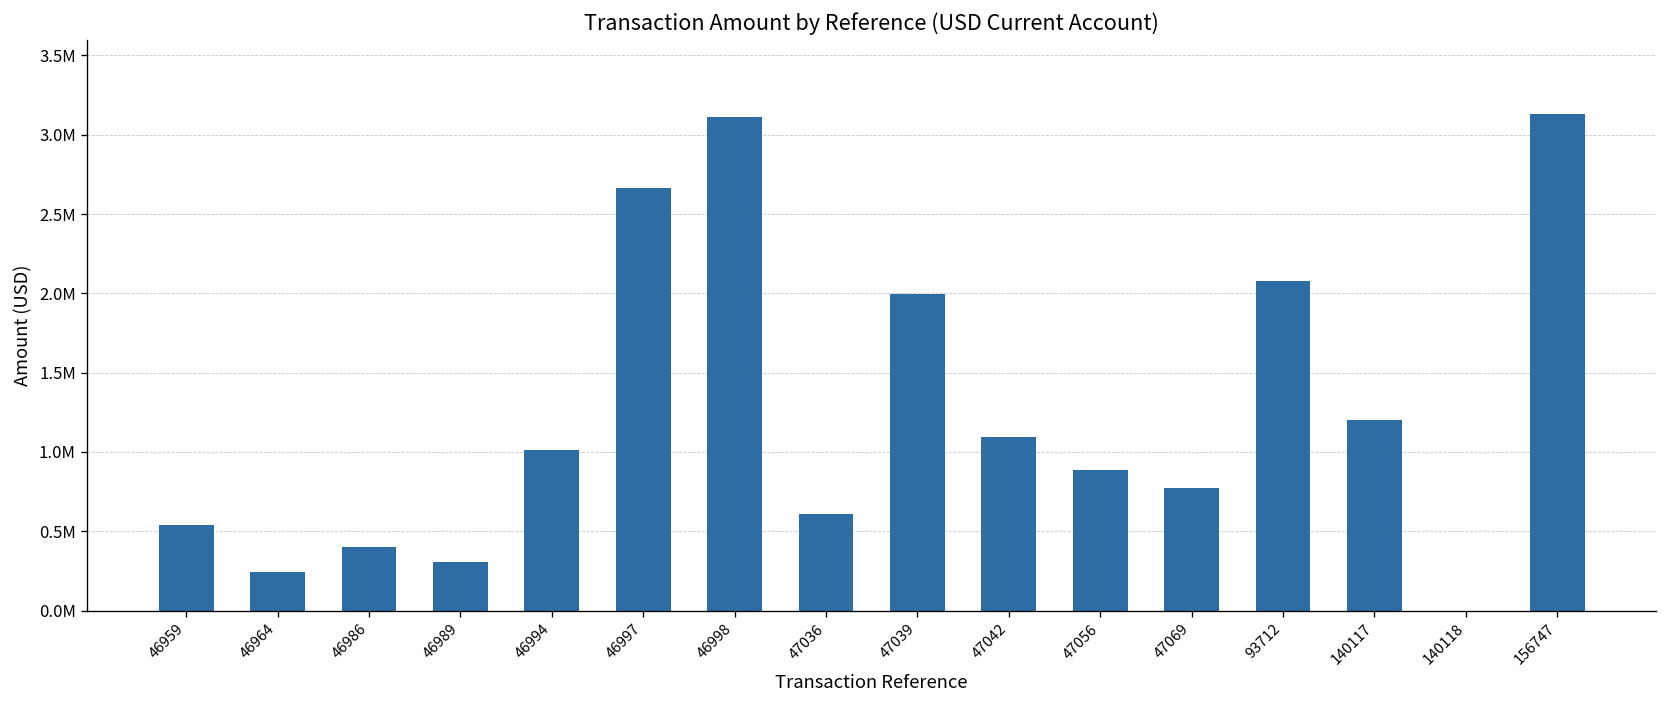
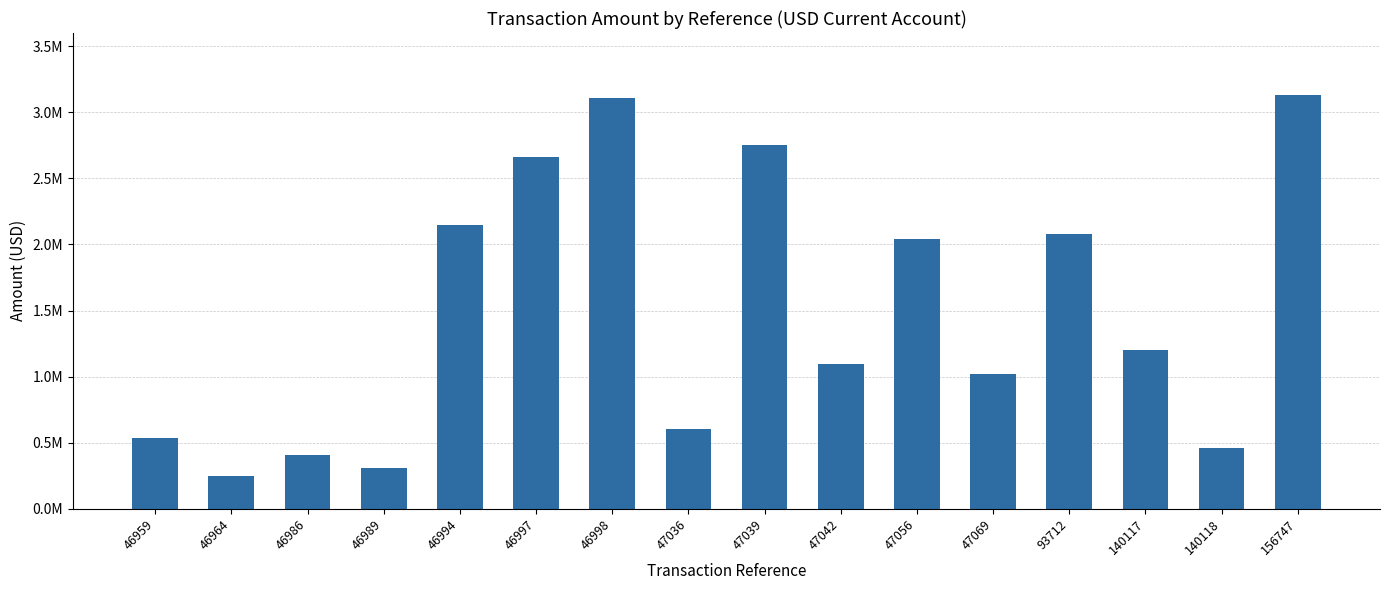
46994: 1010000 -> 2150000
47039: 1990000 -> 2760000
47056: 890000 -> 2040000
47069: 770000 -> 1020000
140118: 0 -> 460000
